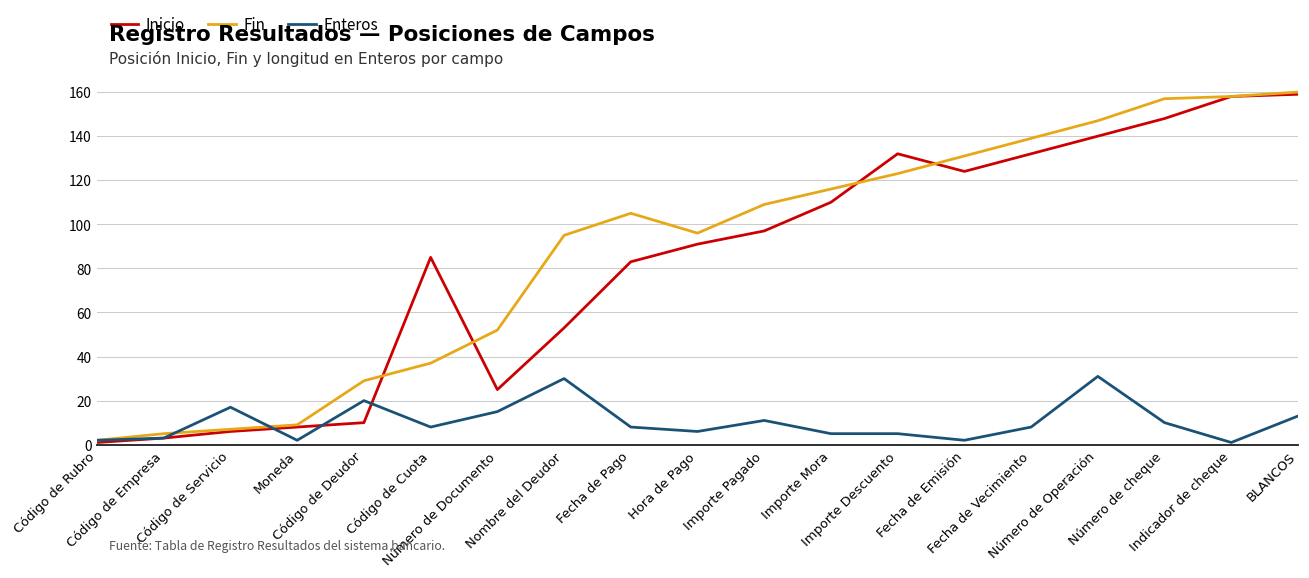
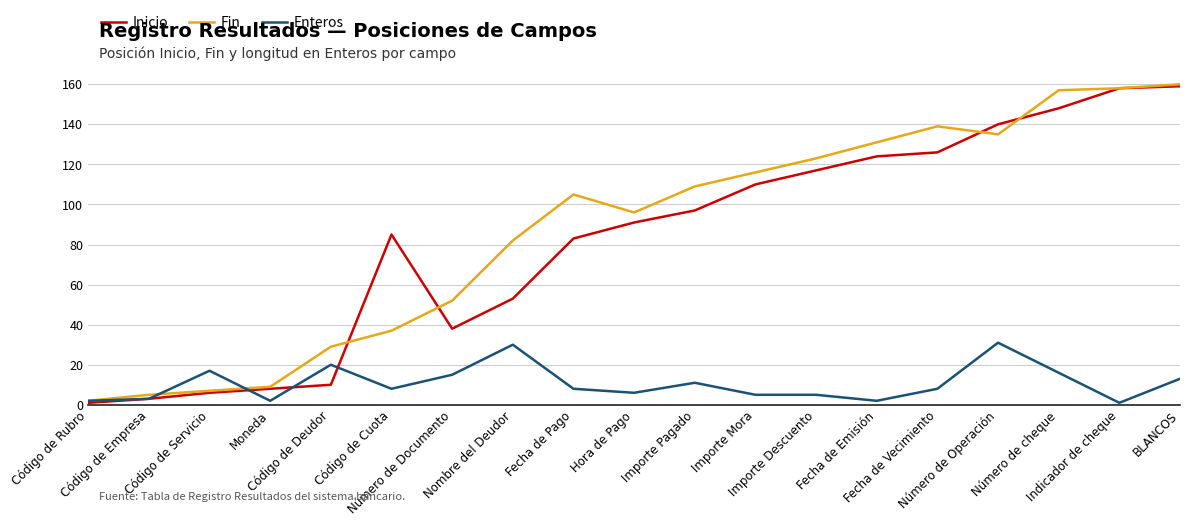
Inicio, Número de Documento: 25 -> 38
Fin, Nombre del Deudor: 95 -> 82
Inicio, Importe Descuento: 132 -> 117
Inicio, Fecha de Vecimiento: 132 -> 126
Fin, Número de Operación: 147 -> 135
Enteros, Número de cheque: 10 -> 16
